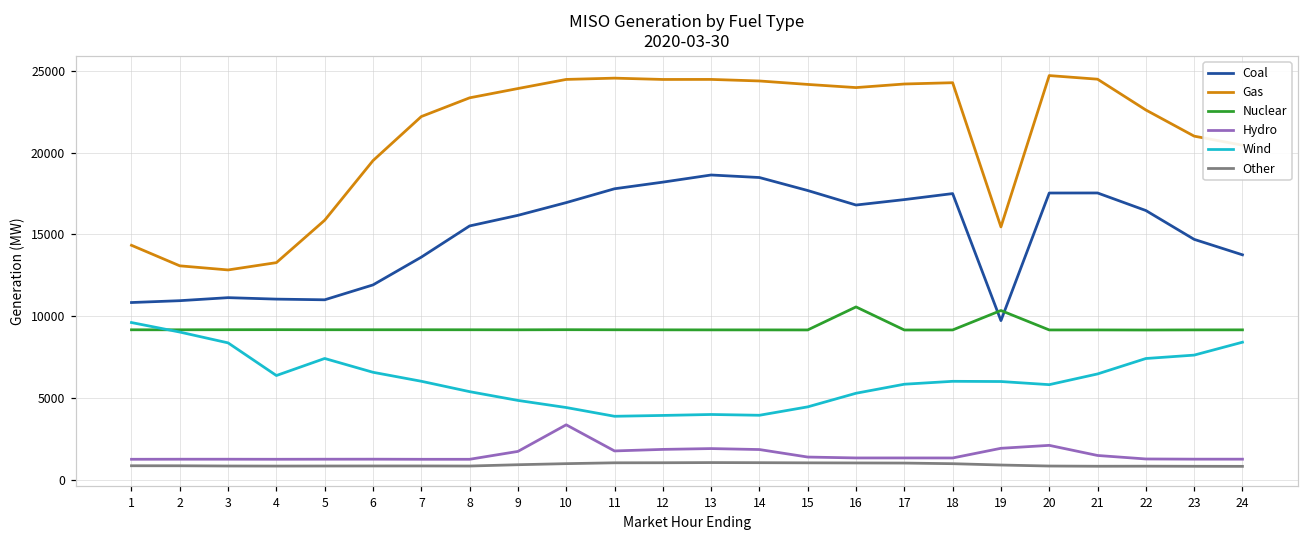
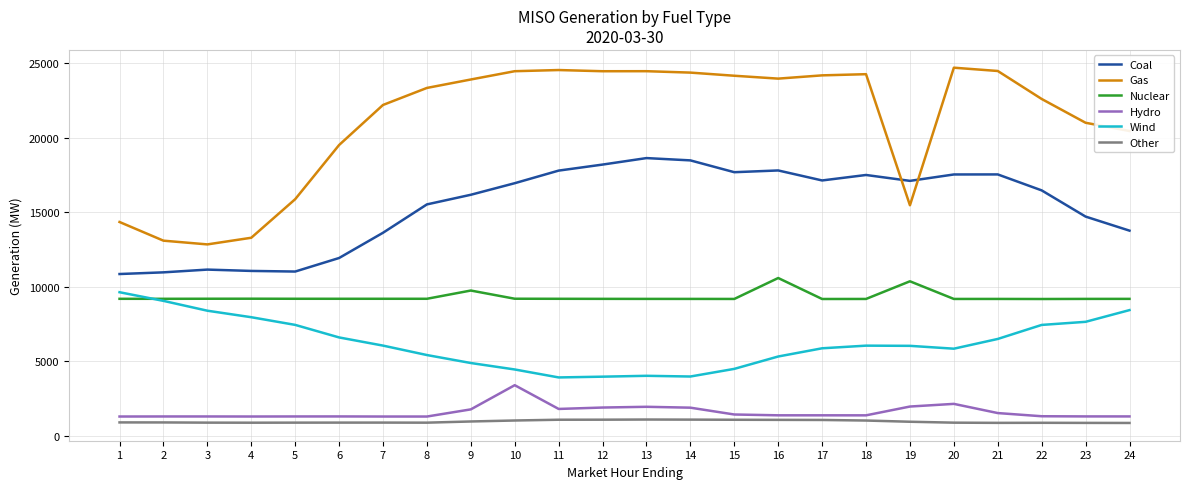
Wind, 4: 6400 -> 7900
Nuclear, 9: 9200 -> 9700
Coal, 16: 16800 -> 17800
Coal, 19: 9700 -> 17100
